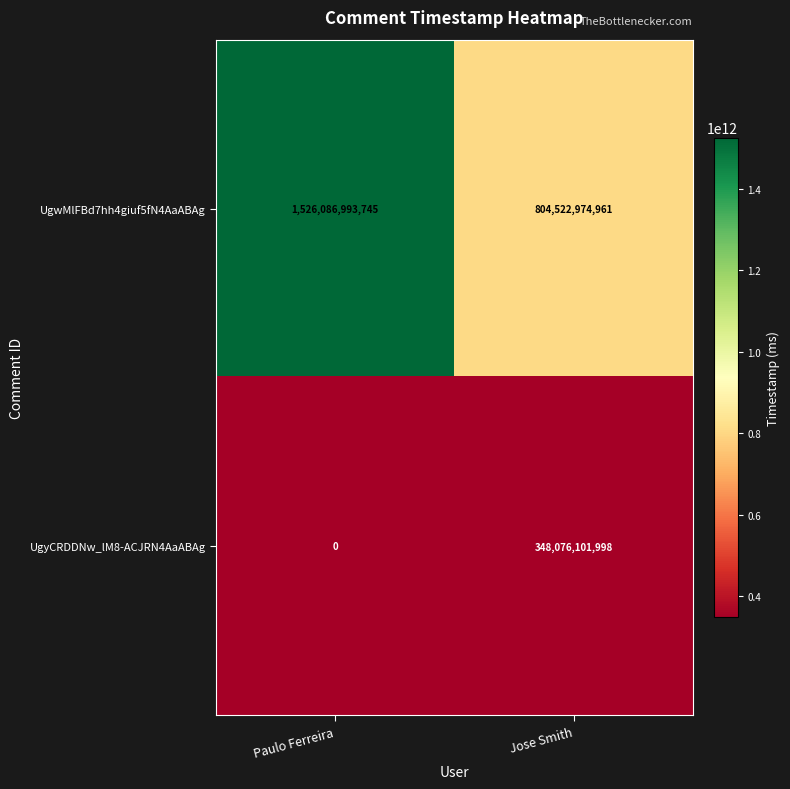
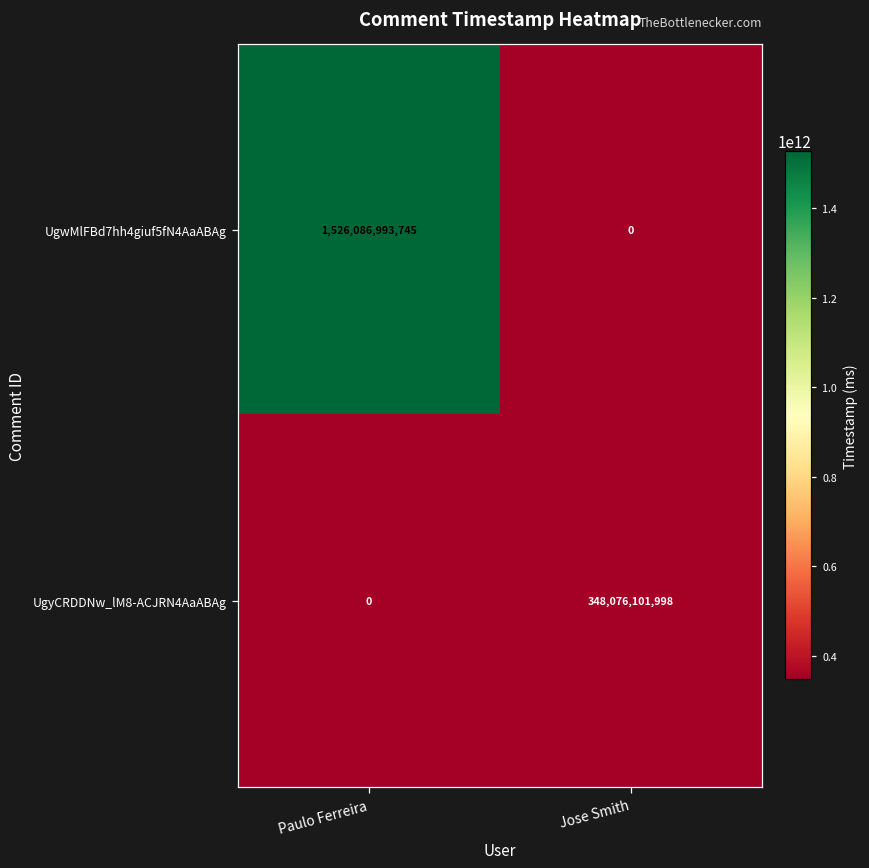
UgwMlFBd7hh4giuf5fN4AaABAg, Jose Smith: 804,522,974,961 -> 0
